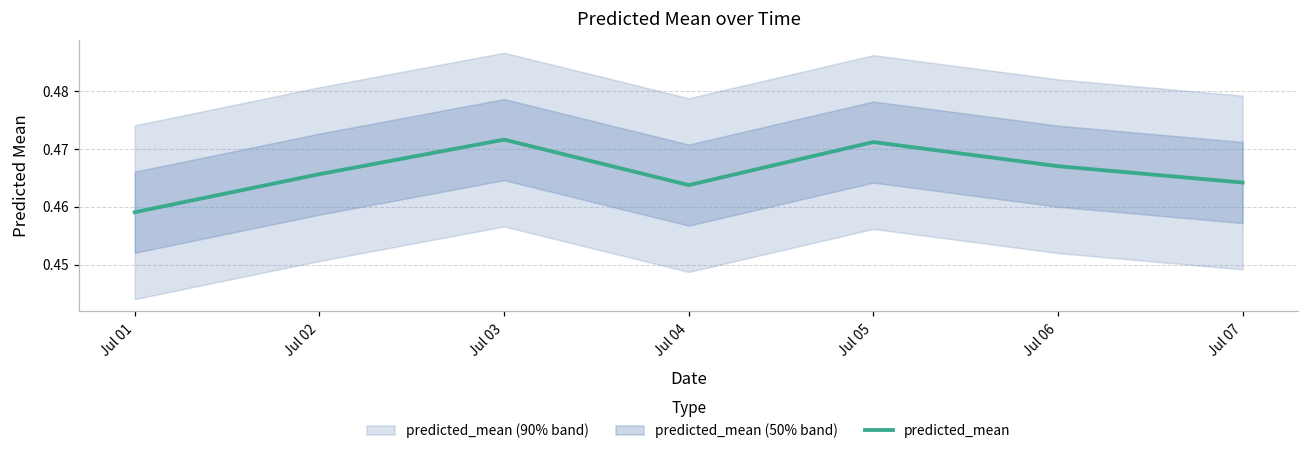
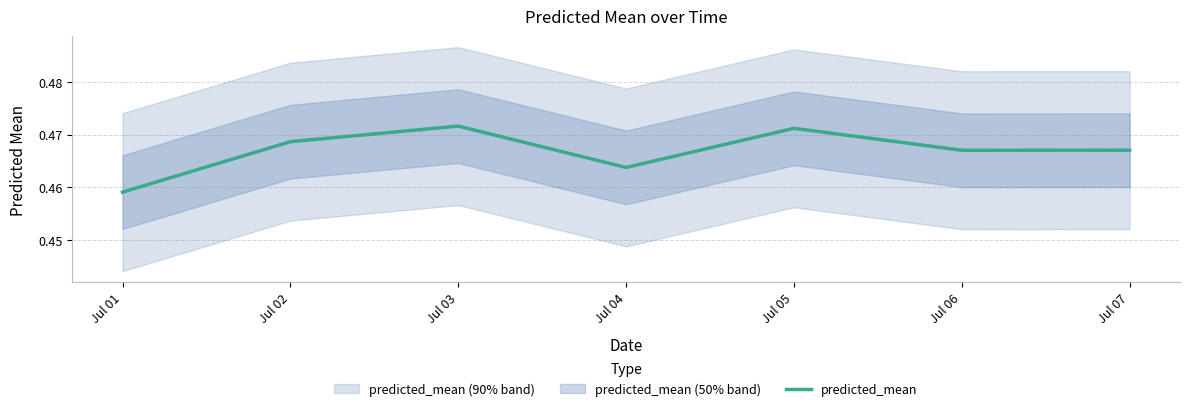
predicted_mean, Jul 02: 0.466 -> 0.469
predicted_mean, Jul 07: 0.464 -> 0.467
